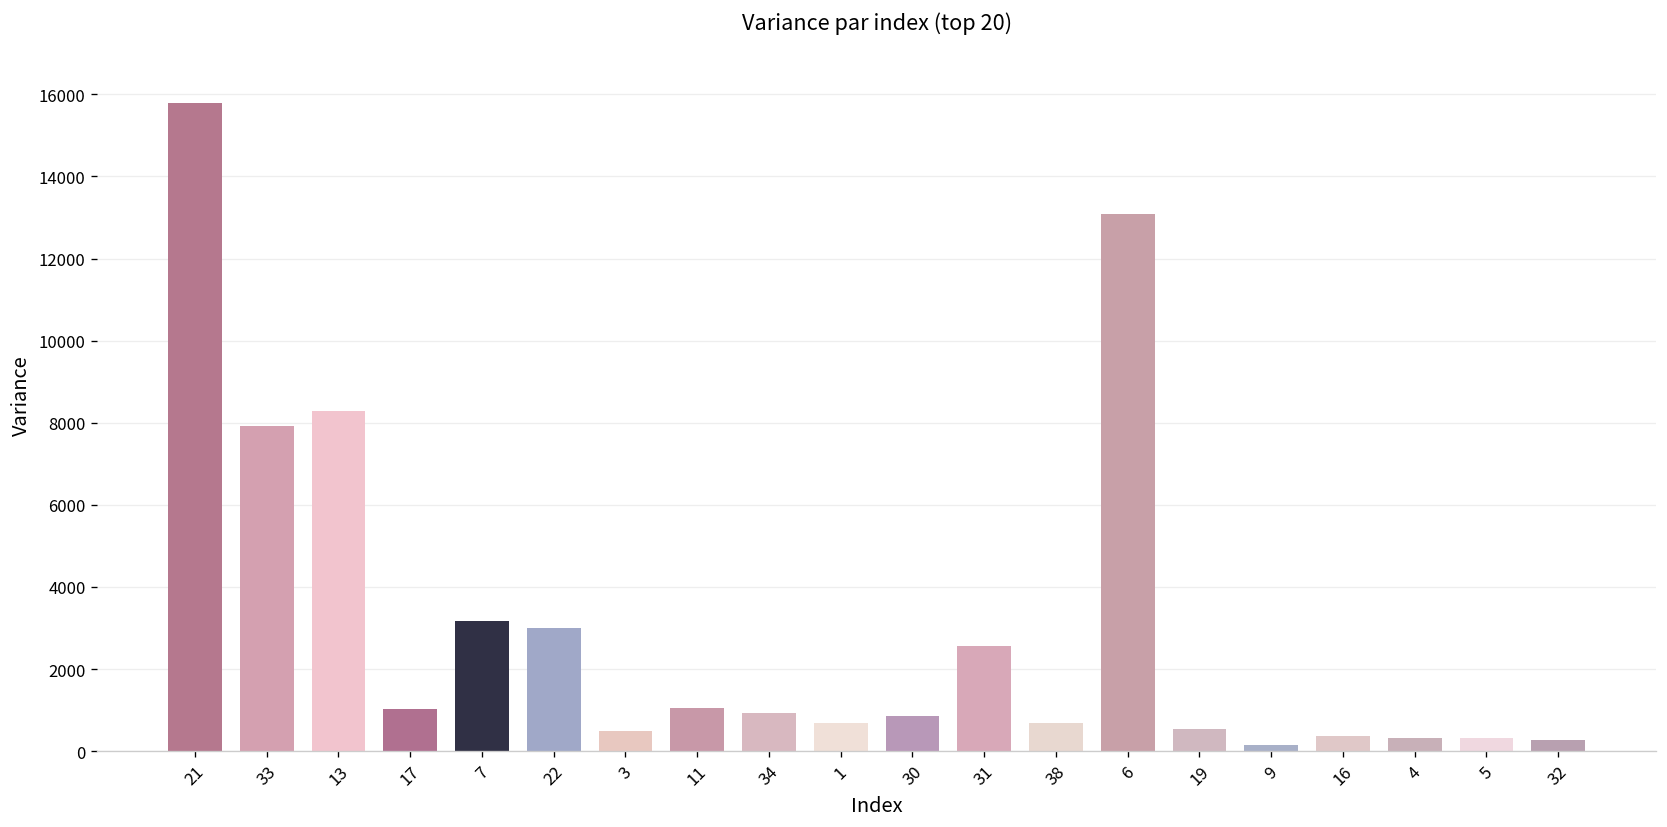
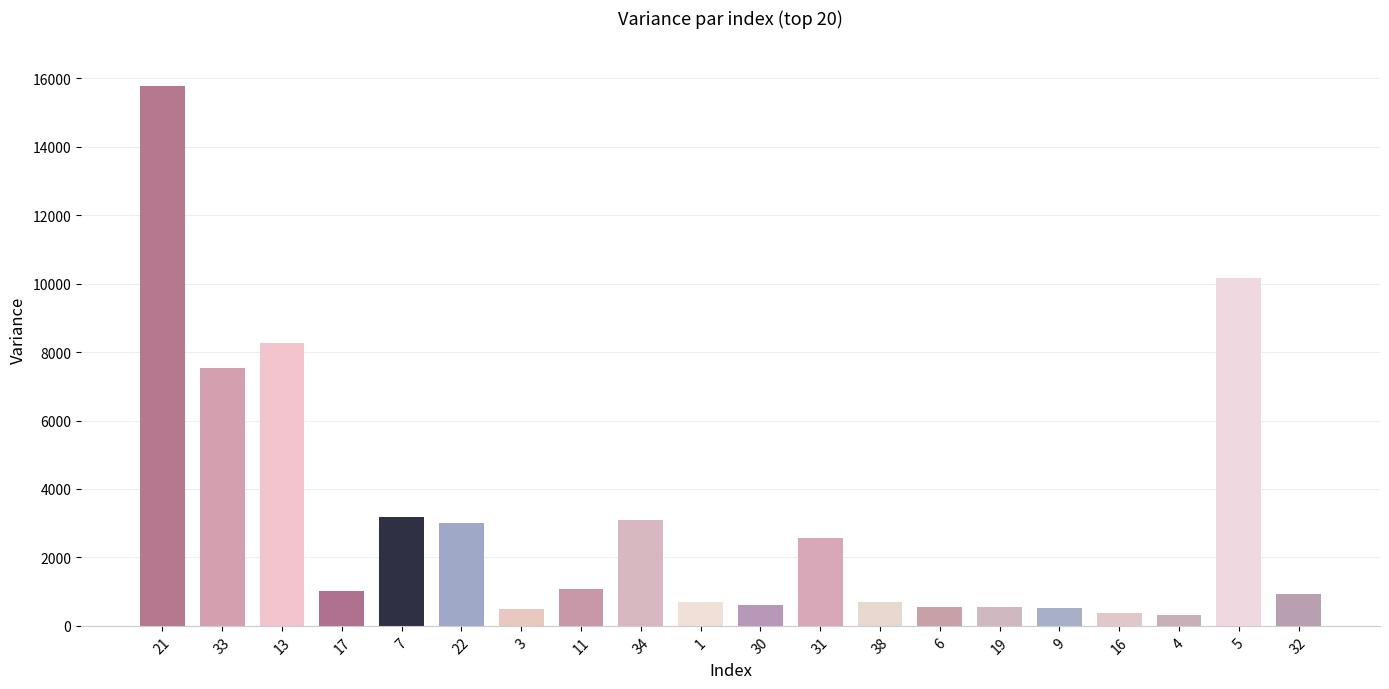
33: 7900 -> 7500
34: 900 -> 3100
30: 900 -> 600
6: 13100 -> 600
9: 200 -> 500
5: 300 -> 10200
32: 300 -> 900
